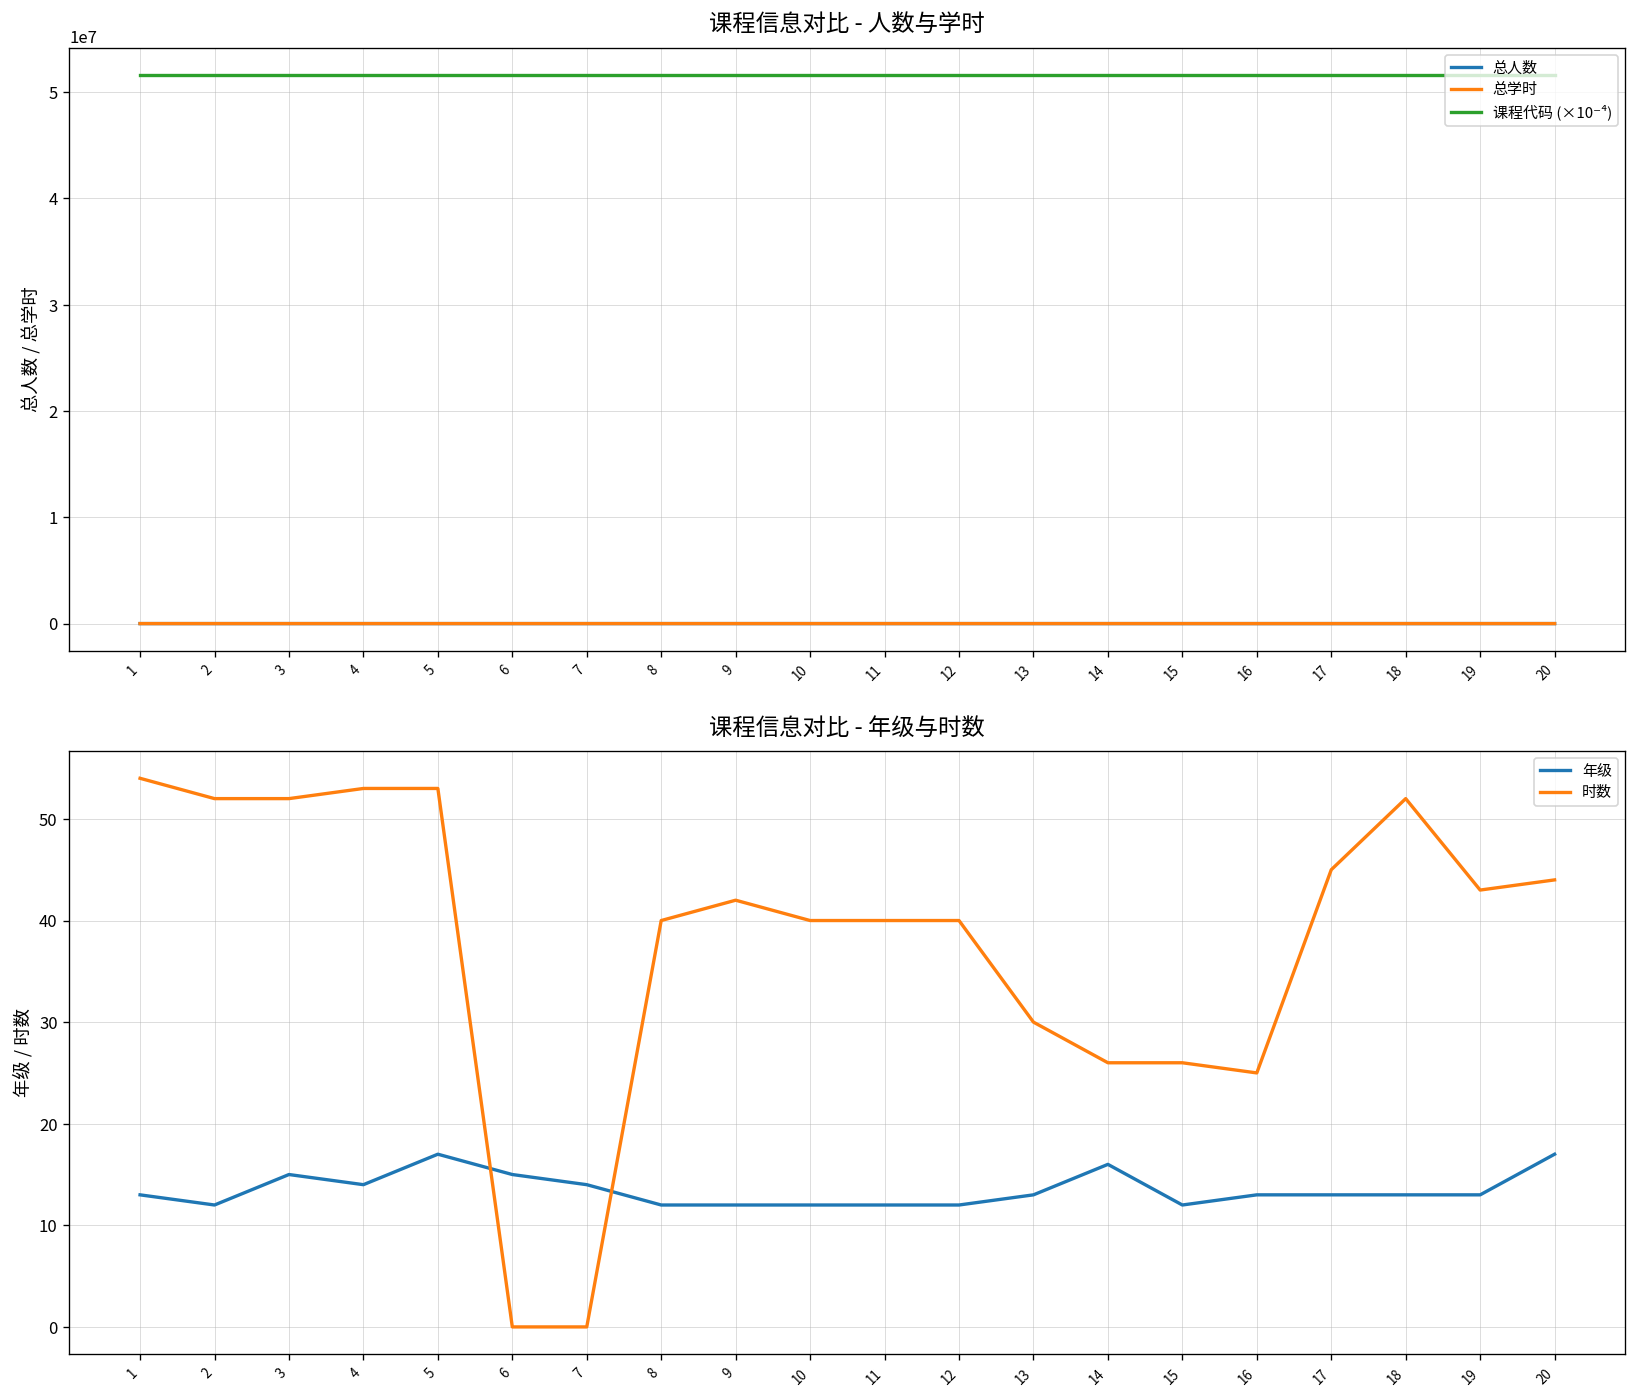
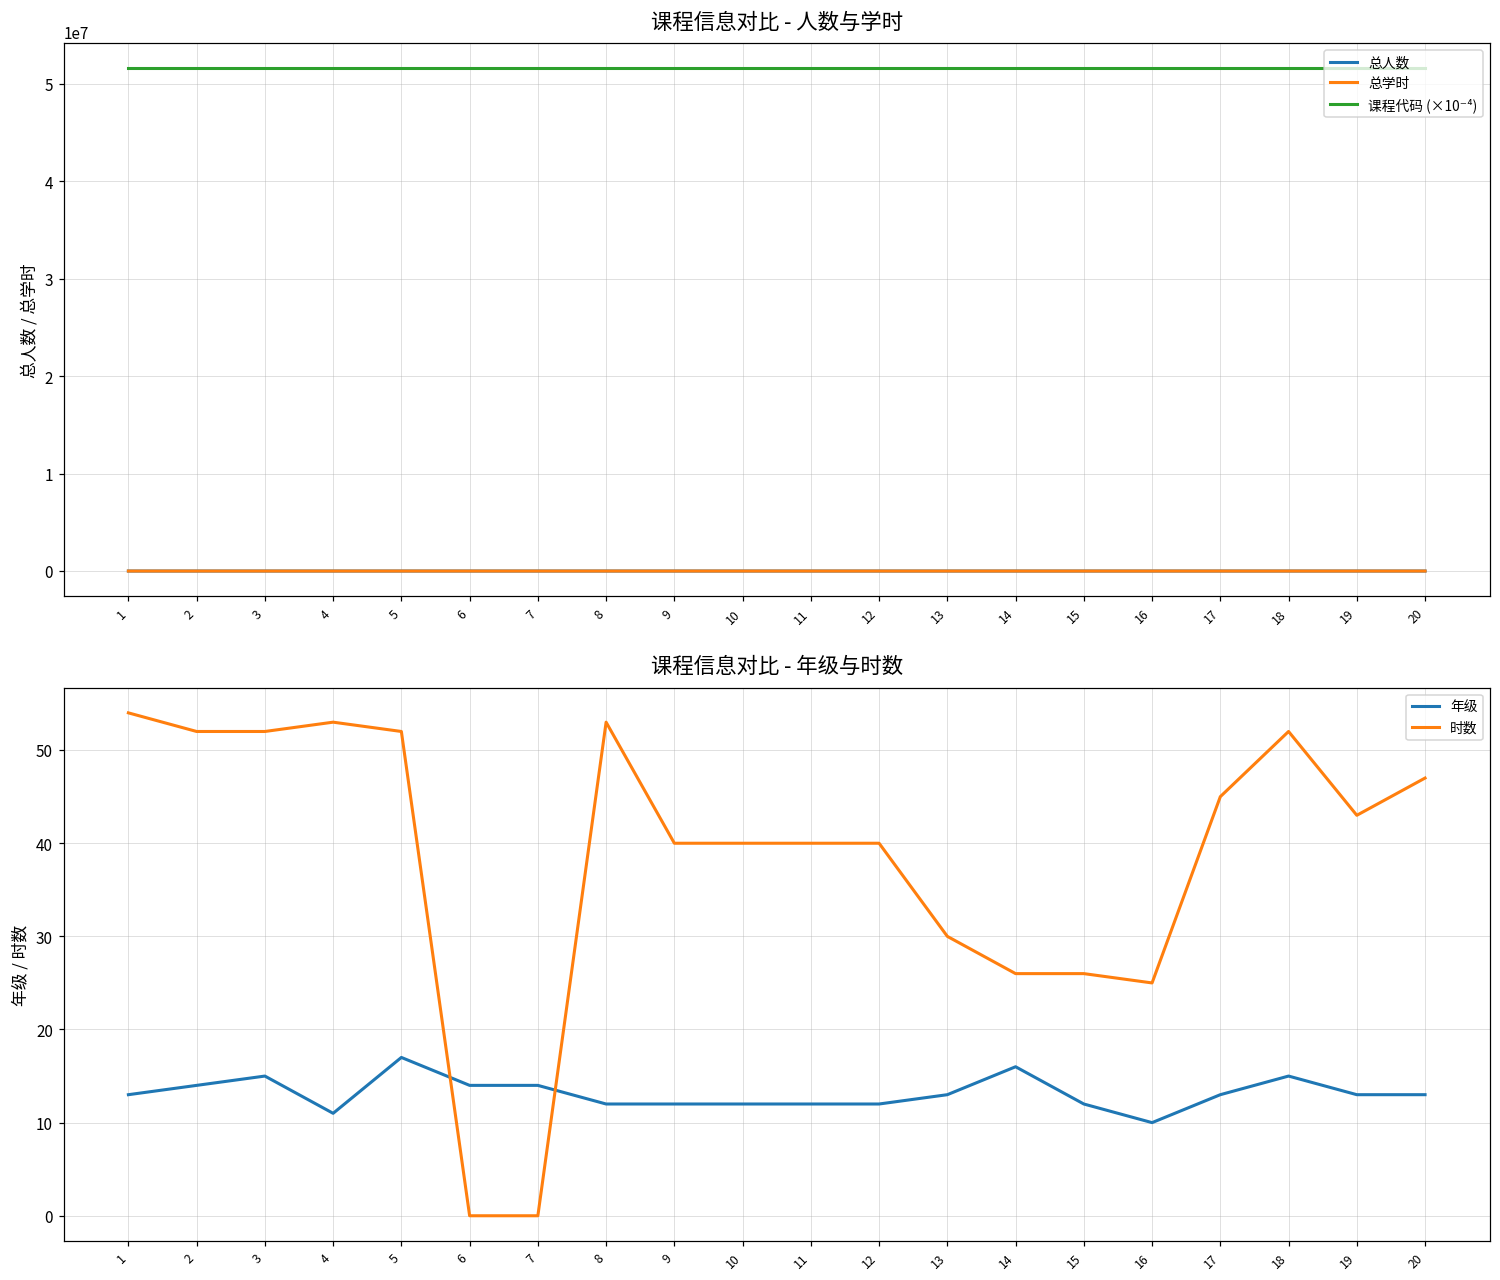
课程信息对比 - 年级与时数, 年级, 2: 12 -> 14
课程信息对比 - 年级与时数, 年级, 4: 14 -> 11
课程信息对比 - 年级与时数, 时数, 5: 53 -> 52
课程信息对比 - 年级与时数, 年级, 6: 15 -> 14
课程信息对比 - 年级与时数, 时数, 8: 40 -> 53
课程信息对比 - 年级与时数, 时数, 9: 42 -> 40
课程信息对比 - 年级与时数, 年级, 16: 13 -> 10
课程信息对比 - 年级与时数, 年级, 18: 13 -> 15
课程信息对比 - 年级与时数, 年级, 20: 17 -> 13
课程信息对比 - 年级与时数, 时数, 20: 44 -> 47
